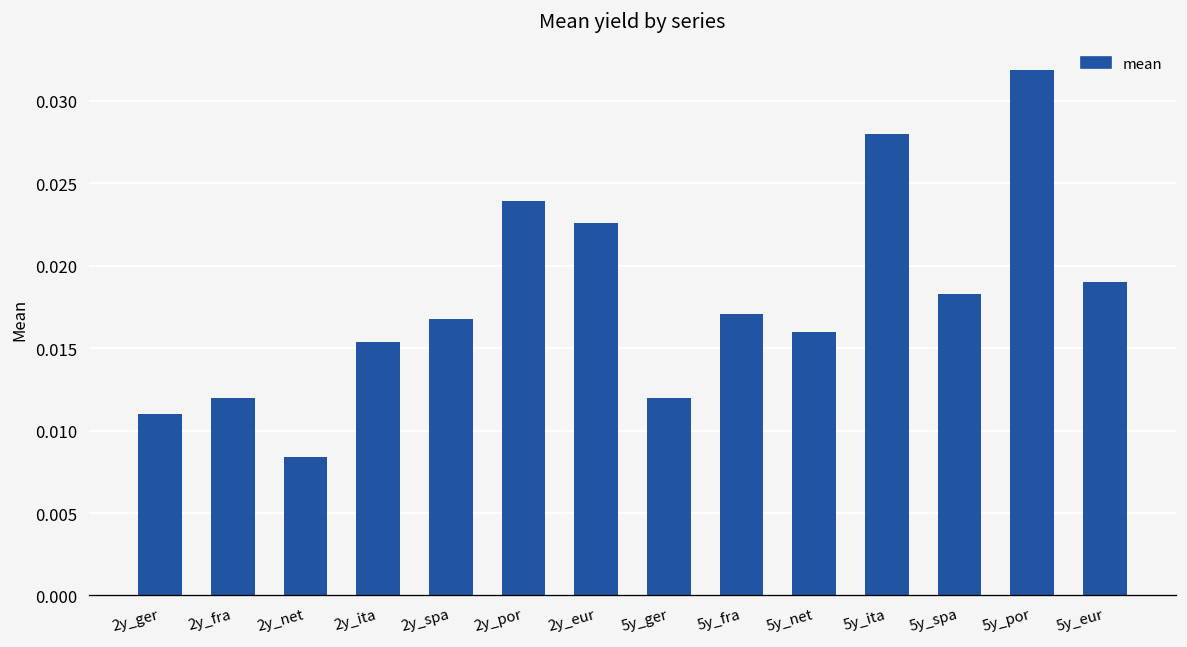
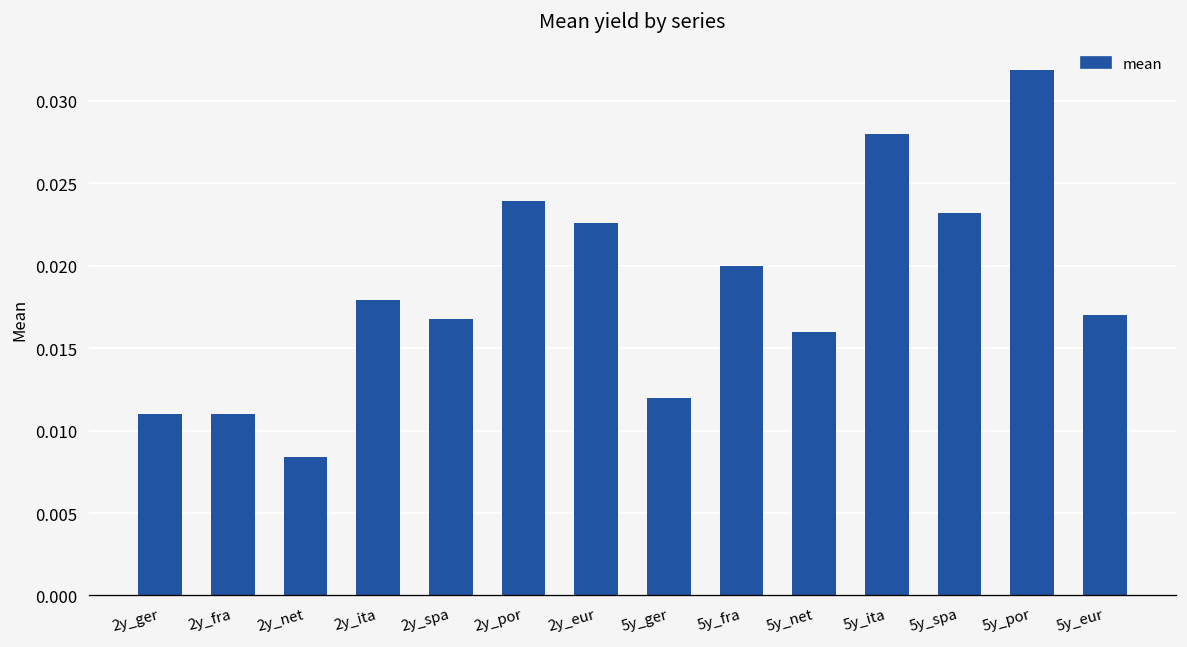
2y_fra: 0.012 -> 0.011
2y_ita: 0.0154 -> 0.0179
5y_fra: 0.0171 -> 0.0200
5y_spa: 0.0183 -> 0.0232
5y_eur: 0.019 -> 0.017
